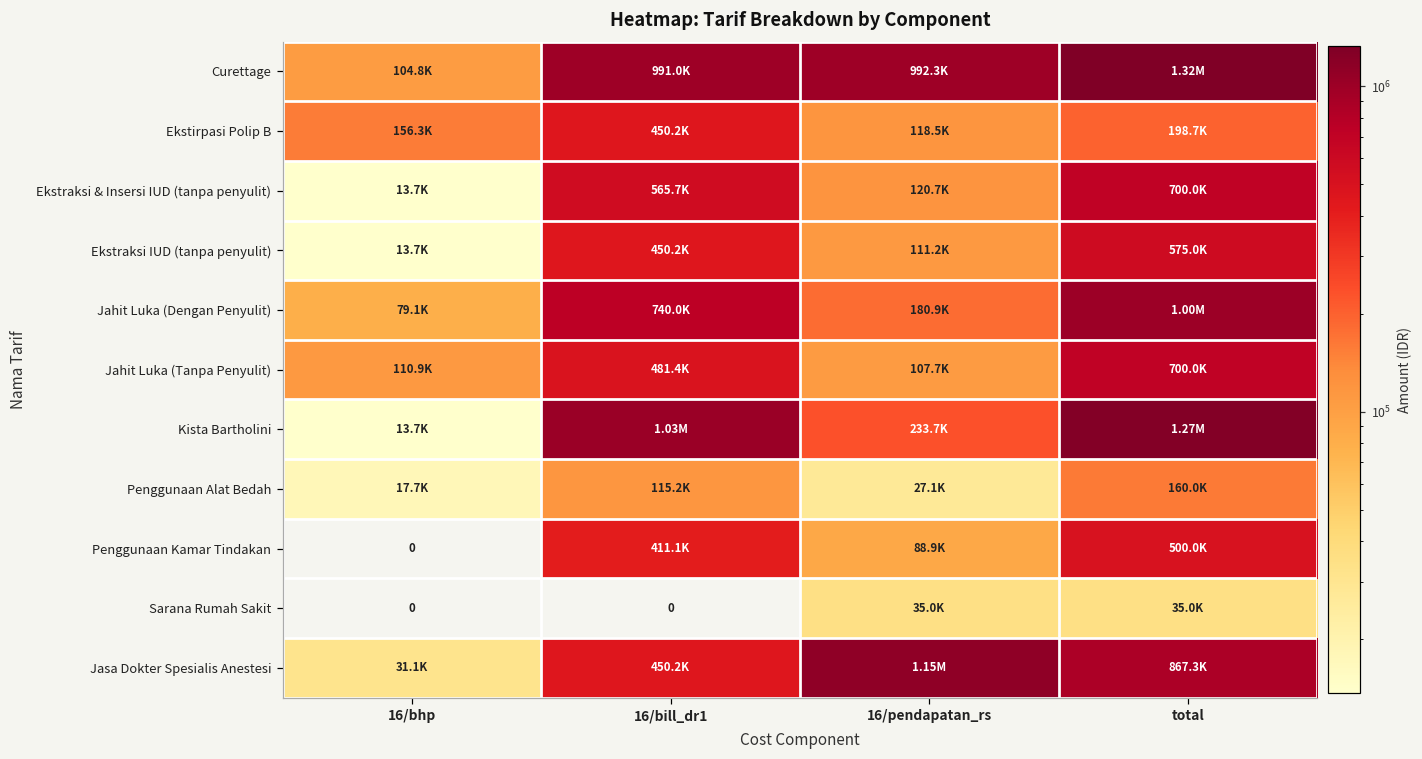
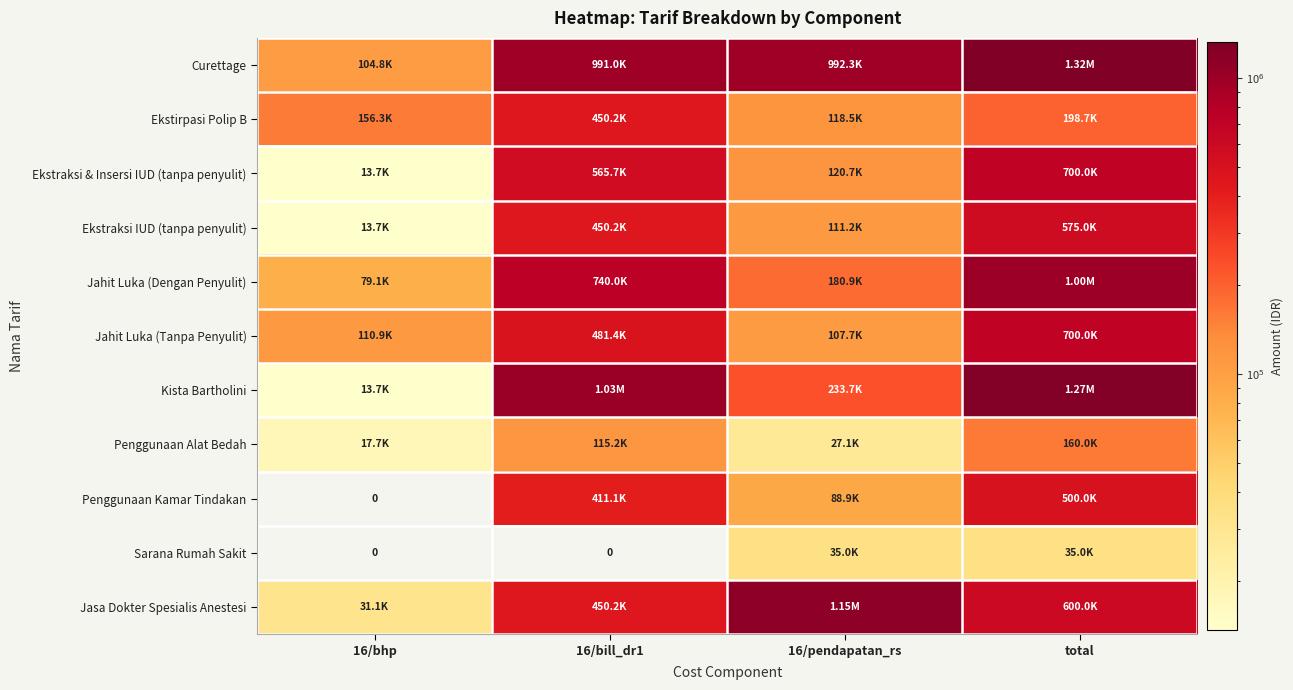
Jasa Dokter Spesialis Anestesi, total: 867.3K -> 600.0K
